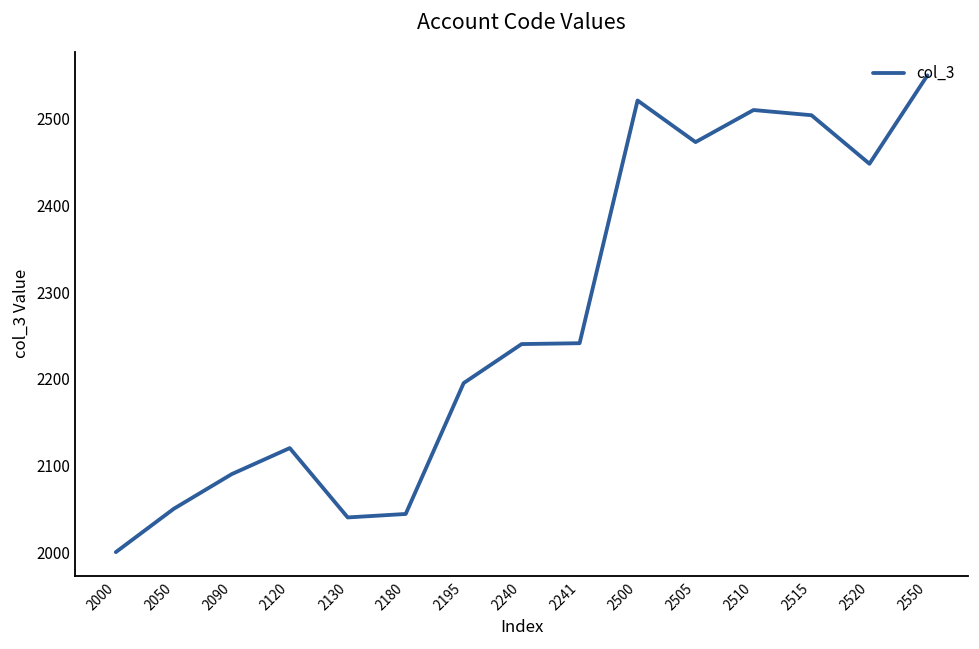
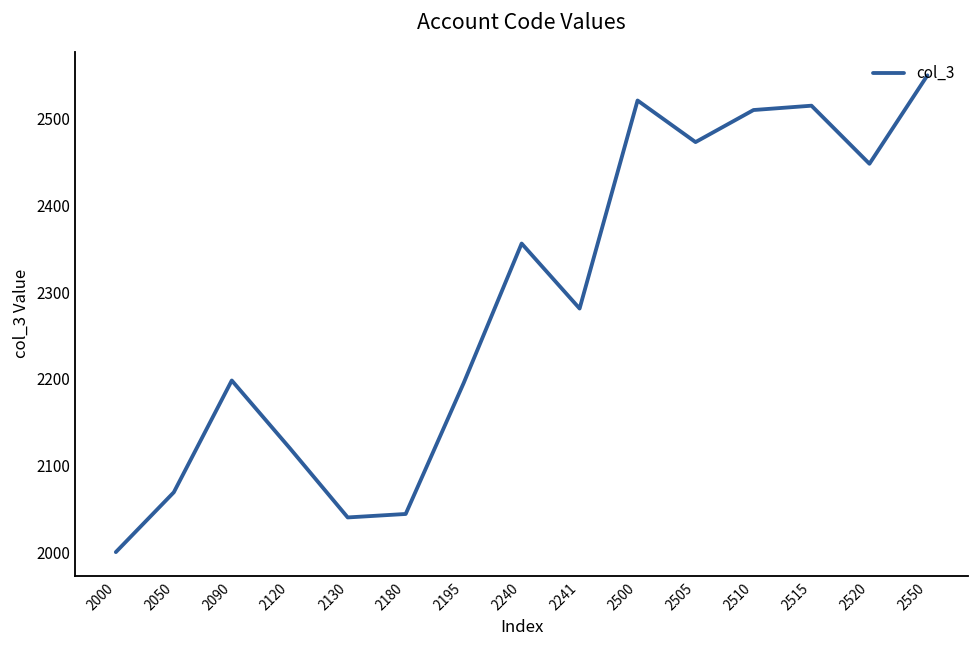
2050: 2050 -> 2070
2090: 2090 -> 2200
2240: 2240 -> 2360
2241: 2240 -> 2280
2515: 2500 -> 2520
